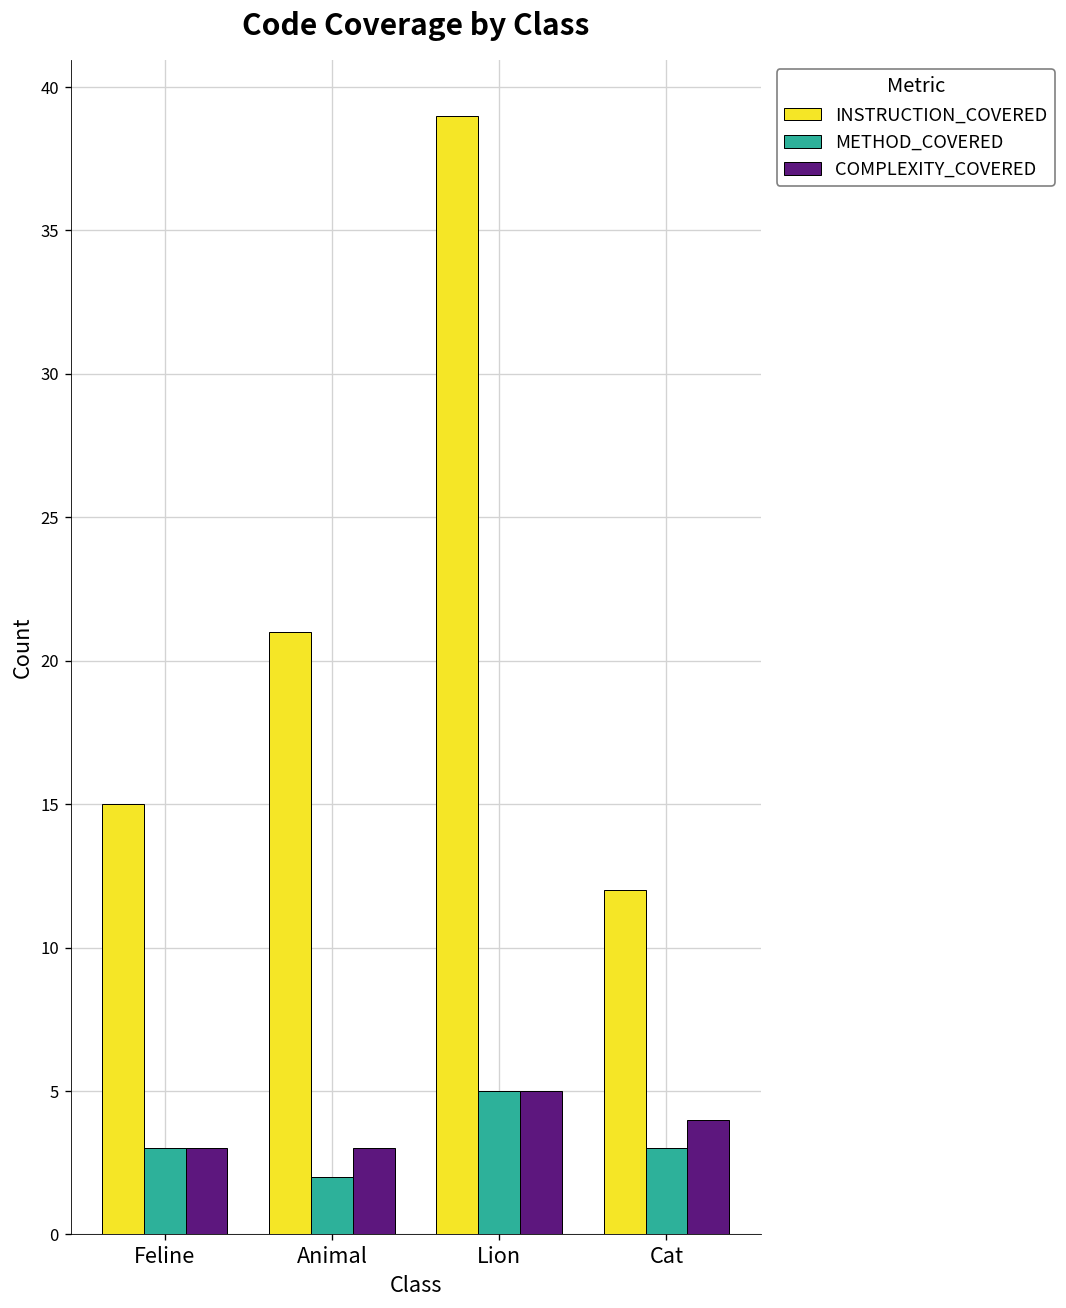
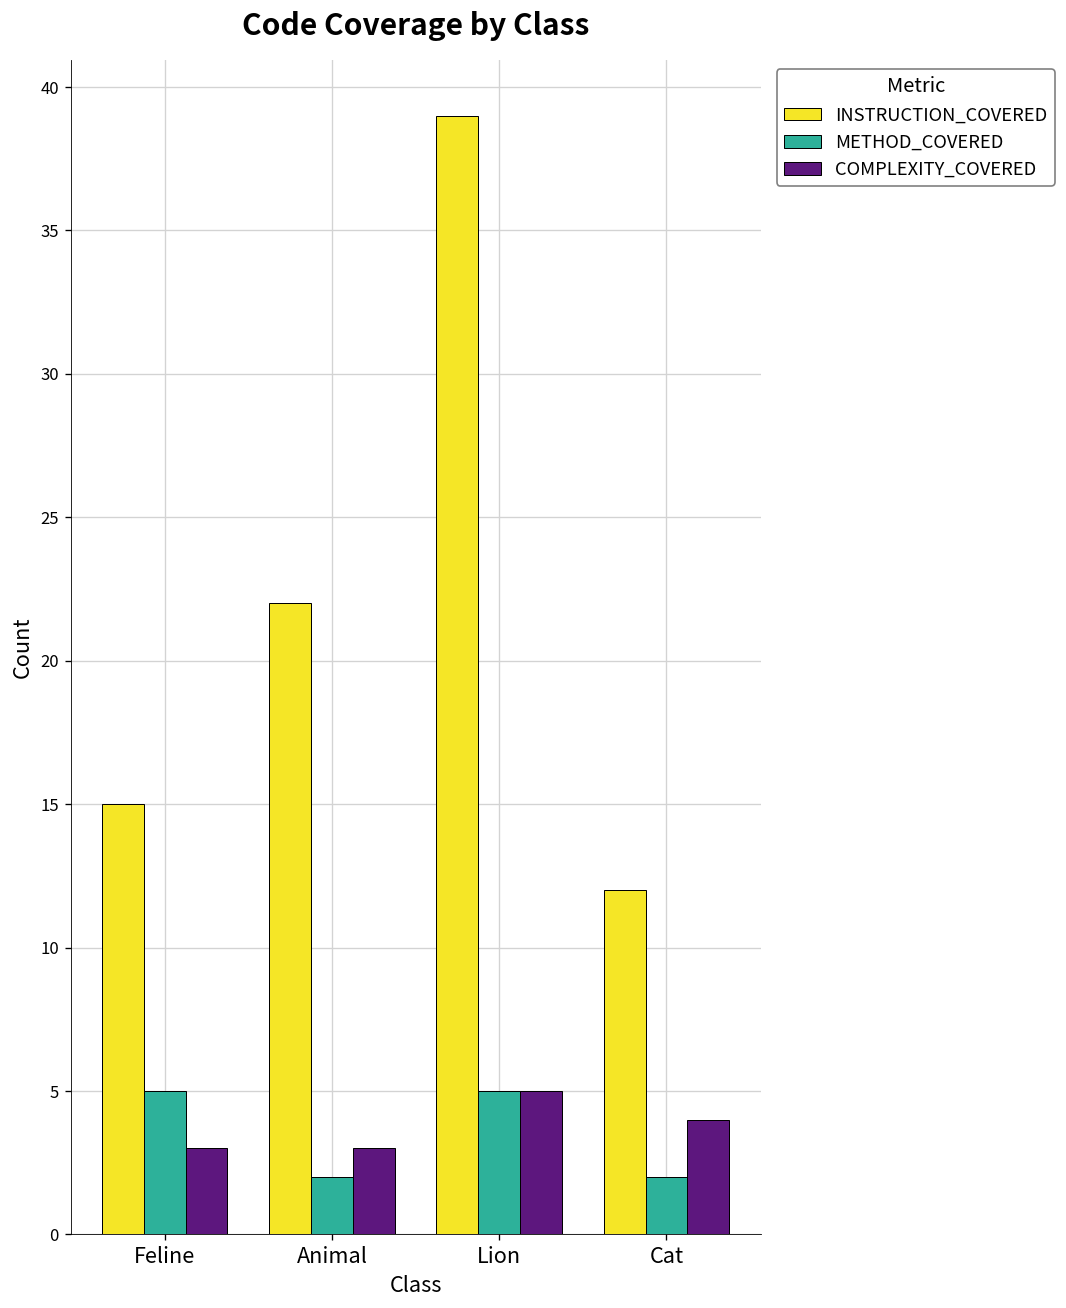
METHOD_COVERED, Feline: 3 -> 5
INSTRUCTION_COVERED, Animal: 21 -> 22
METHOD_COVERED, Cat: 3 -> 2
